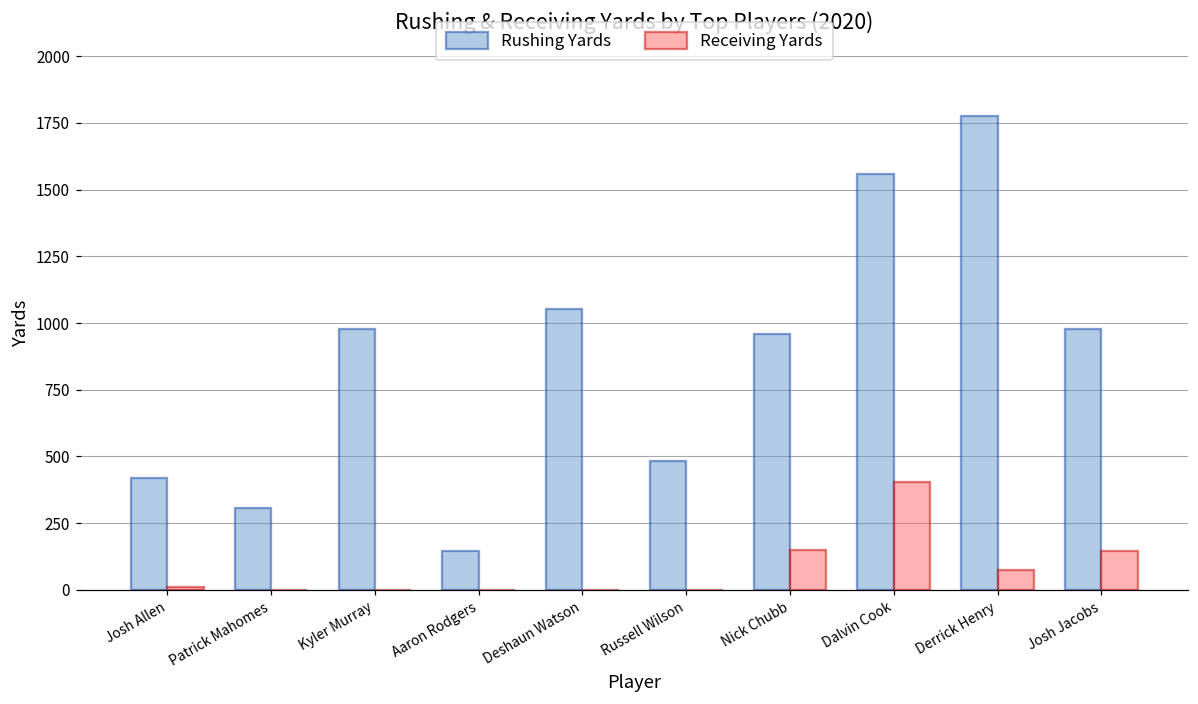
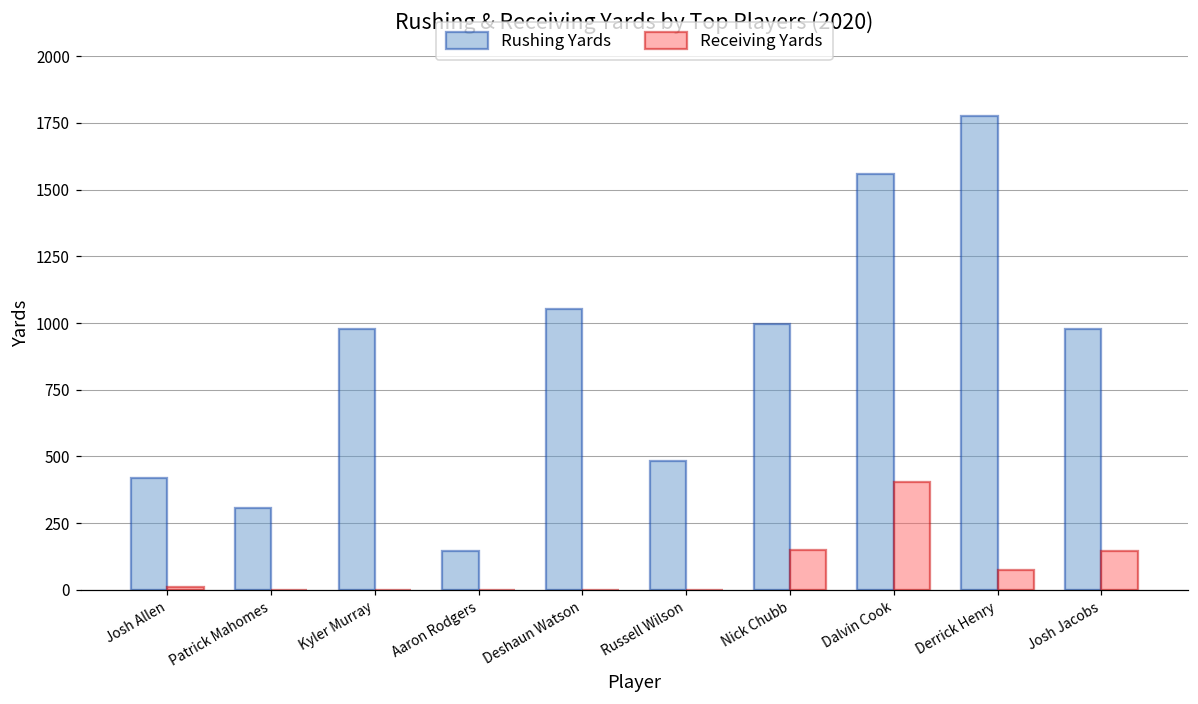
Rushing Yards, Nick Chubb: 960 -> 1000
